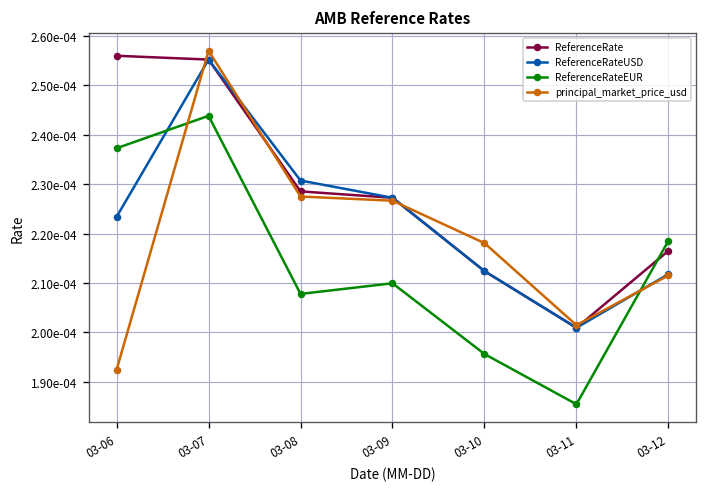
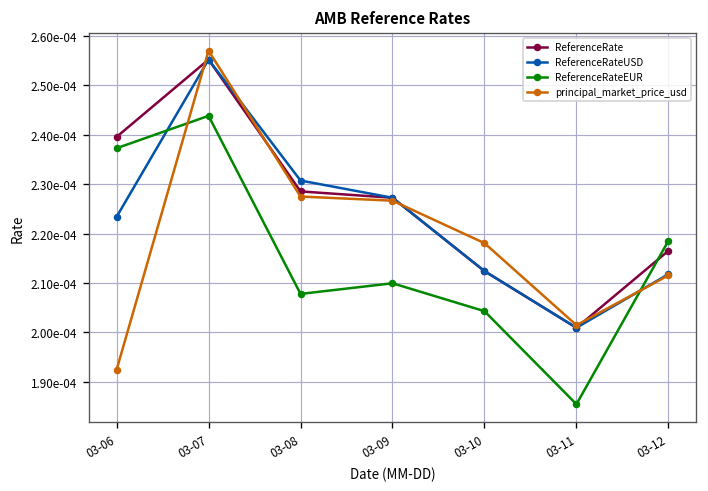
ReferenceRate, 03-06: 0.000256 -> 0.000240
ReferenceRateEUR, 03-10: 0.000196 -> 0.000204
